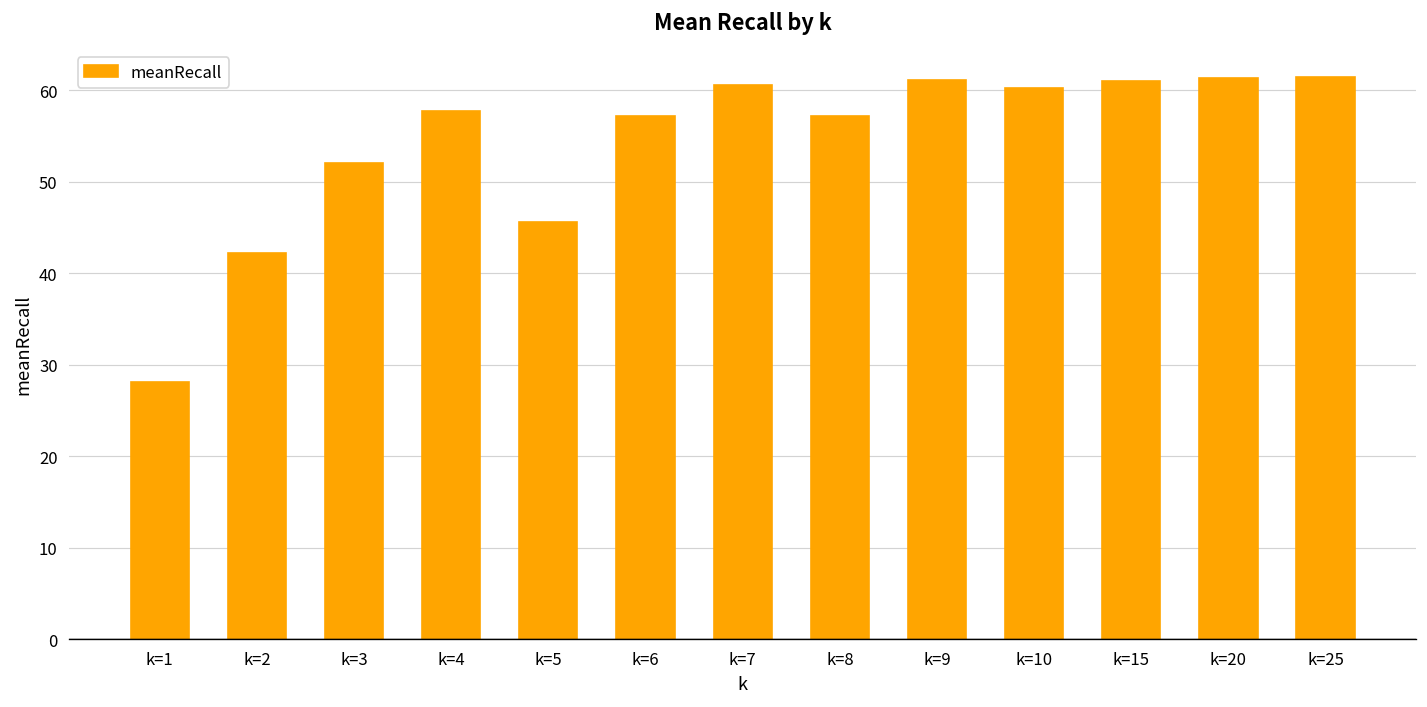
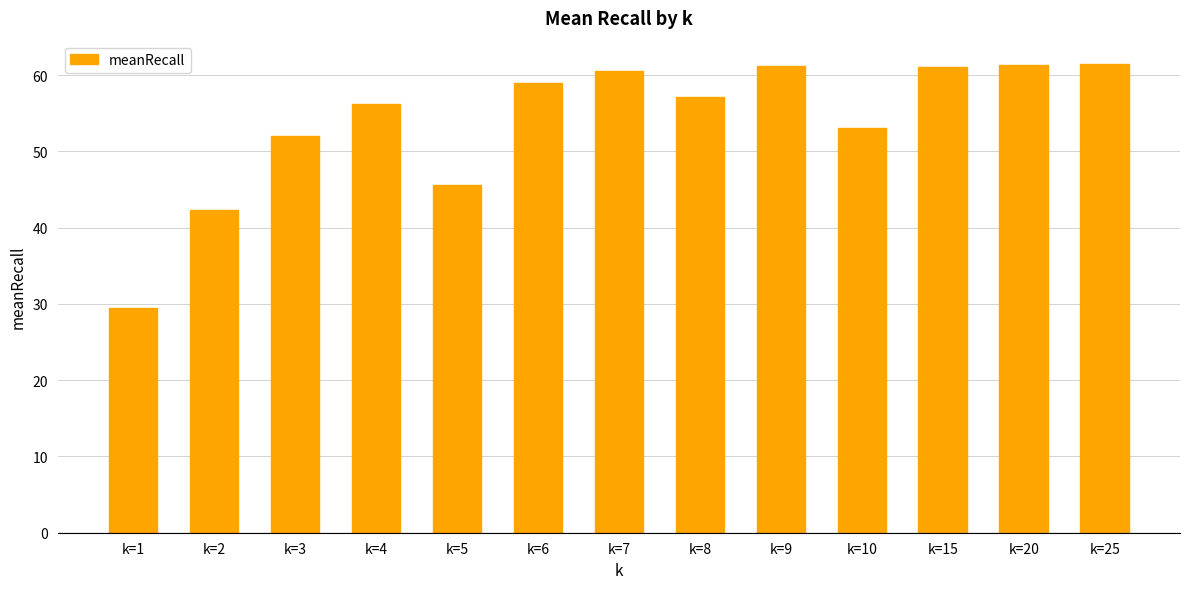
k=1: 28 -> 29
k=4: 58 -> 56
k=6: 57 -> 59
k=10: 60 -> 53
